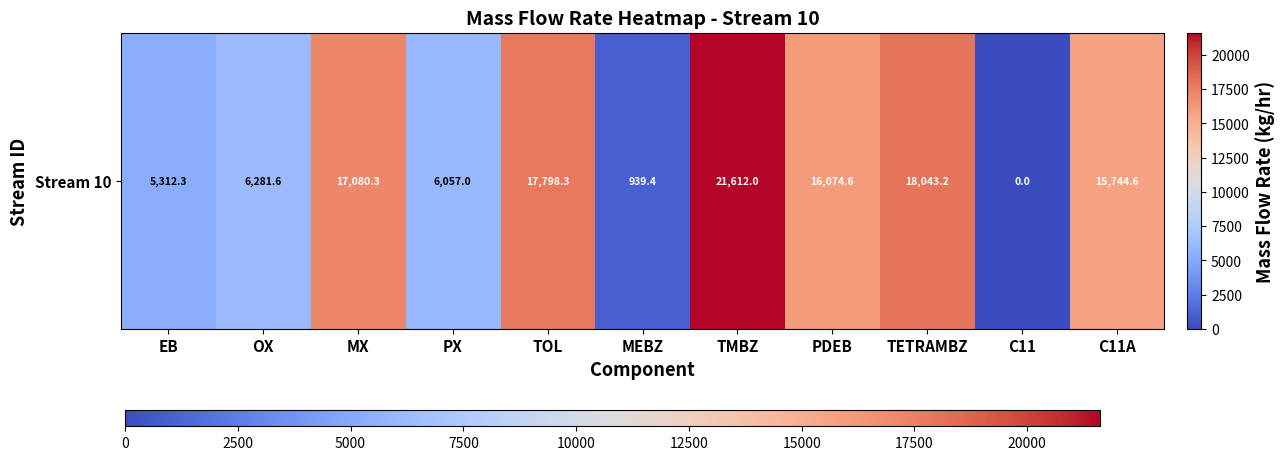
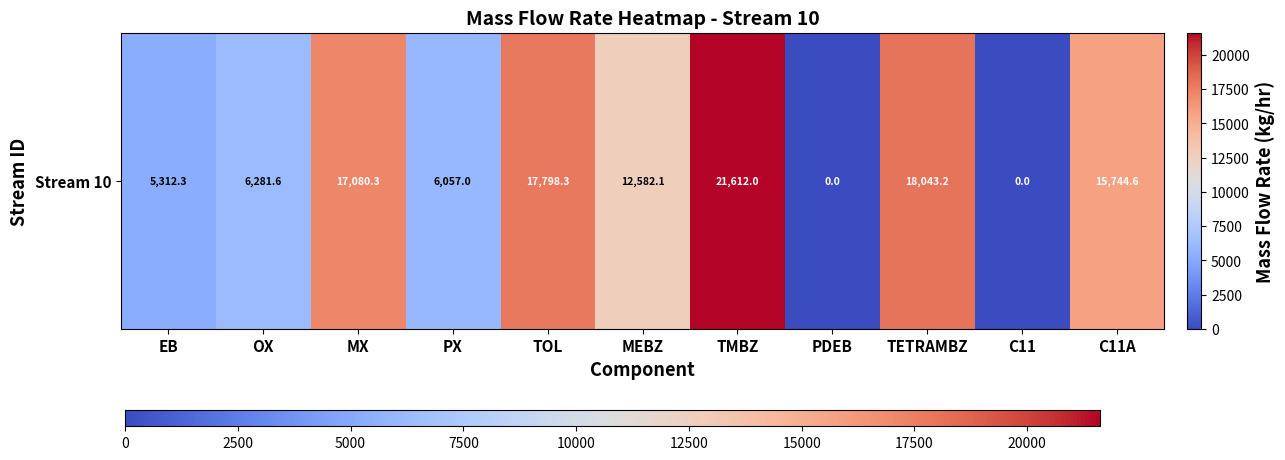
Stream 10, MEBZ: 939.4 -> 12,582.1
Stream 10, PDEB: 16,074.6 -> 0.0
